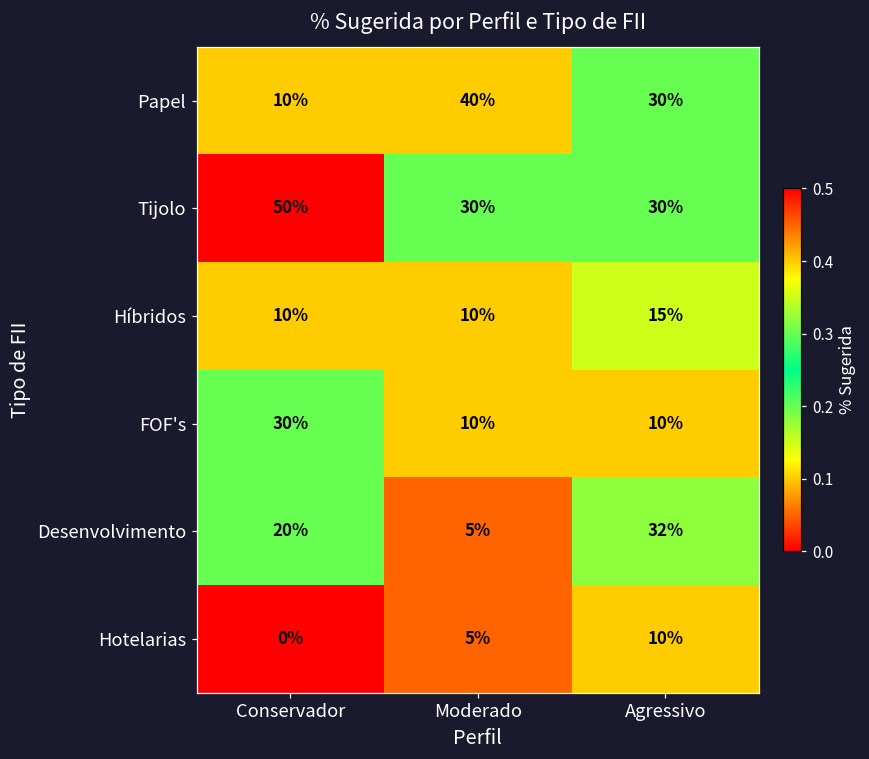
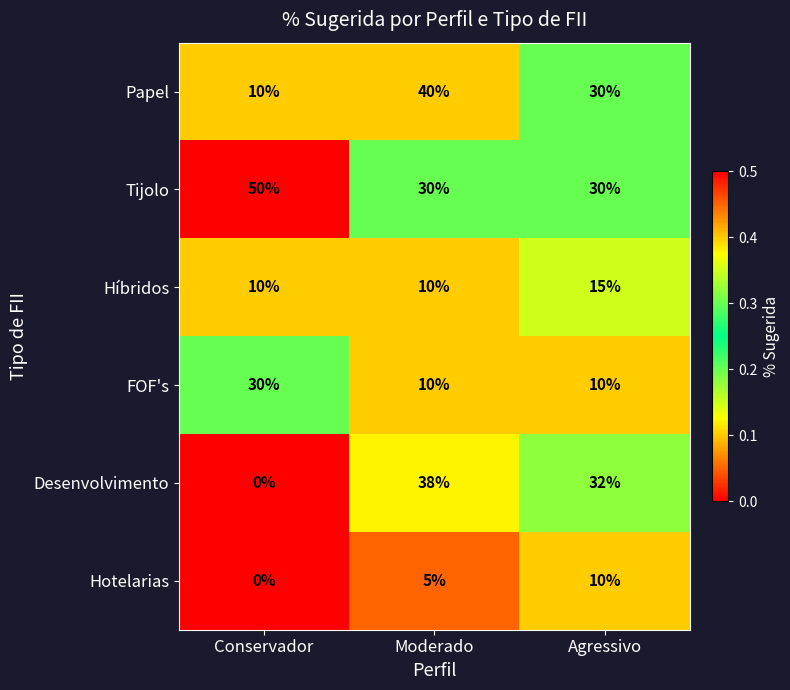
Desenvolvimento, Conservador: 20% -> 0%
Desenvolvimento, Moderado: 5% -> 38%
